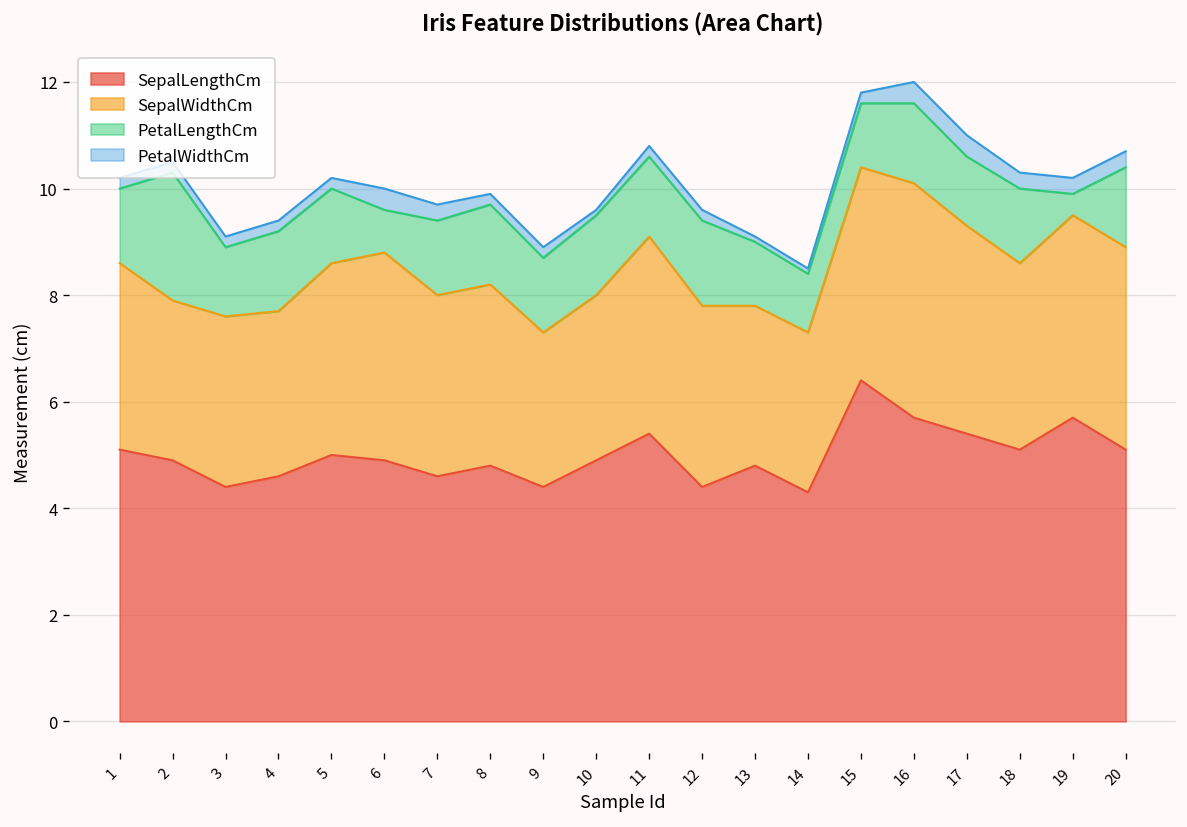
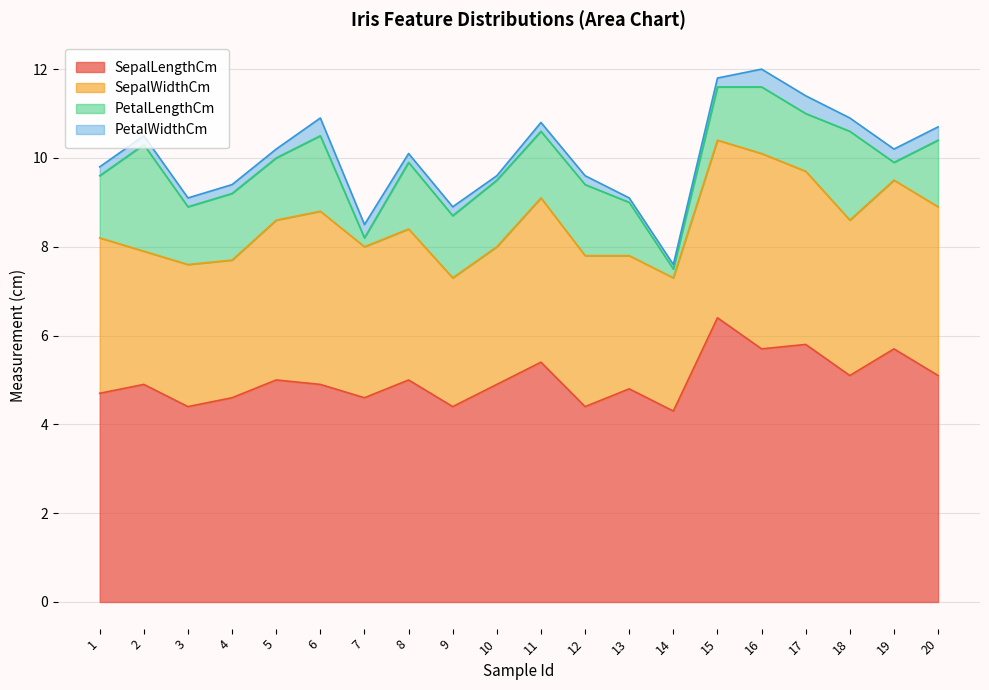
SepalLengthCm, 1: 5.1 -> 4.7
PetalLengthCm, 6: 0.8 -> 1.7
PetalLengthCm, 7: 1.4 -> 0.2
SepalLengthCm, 8: 4.8 -> 5.0
PetalLengthCm, 14: 1.1 -> 0.2
SepalLengthCm, 17: 5.4 -> 5.8
PetalLengthCm, 18: 1.4 -> 2.0
